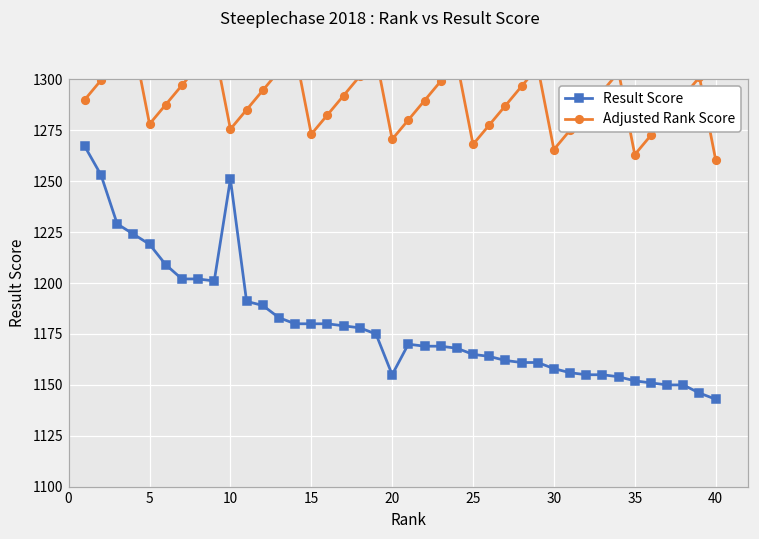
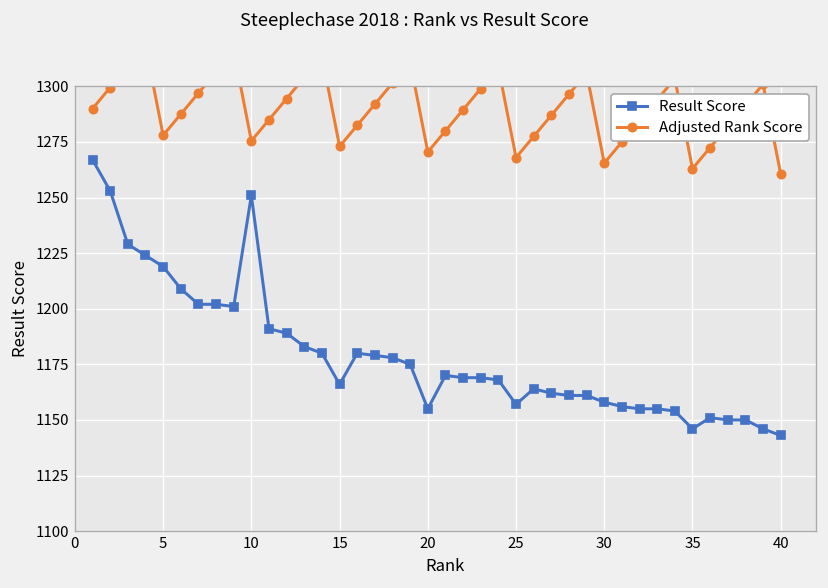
Result Score, 15: 1180 -> 1166
Result Score, 25: 1165 -> 1157
Result Score, 35: 1152 -> 1146
